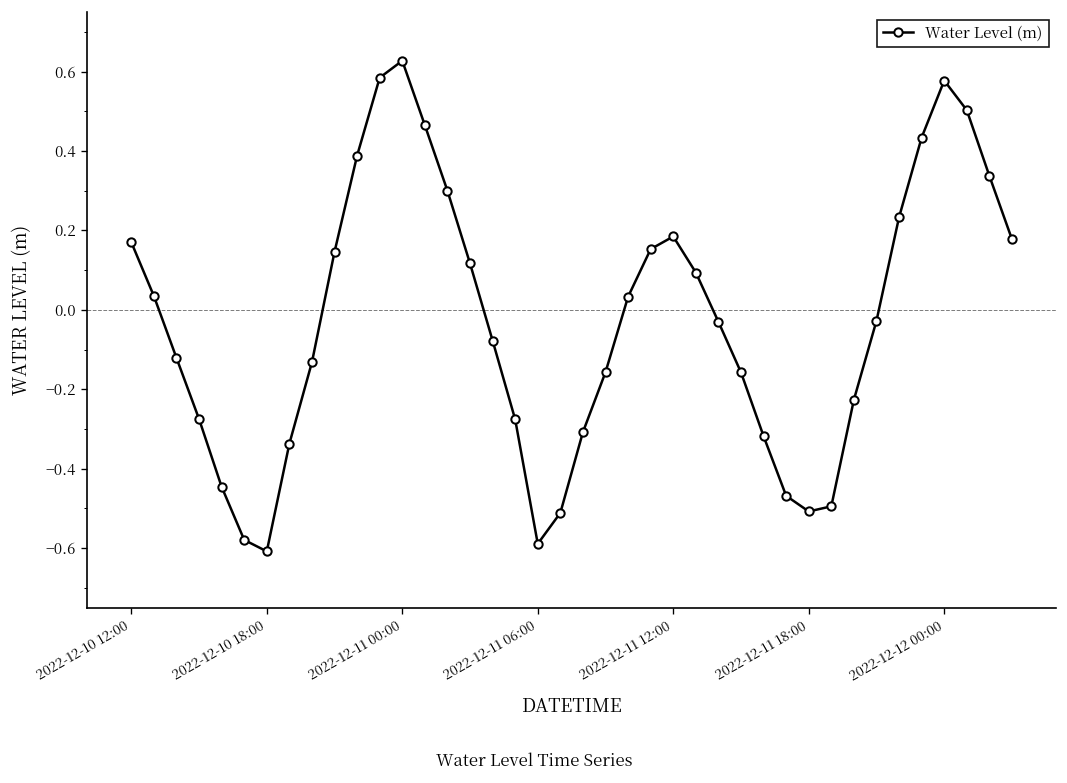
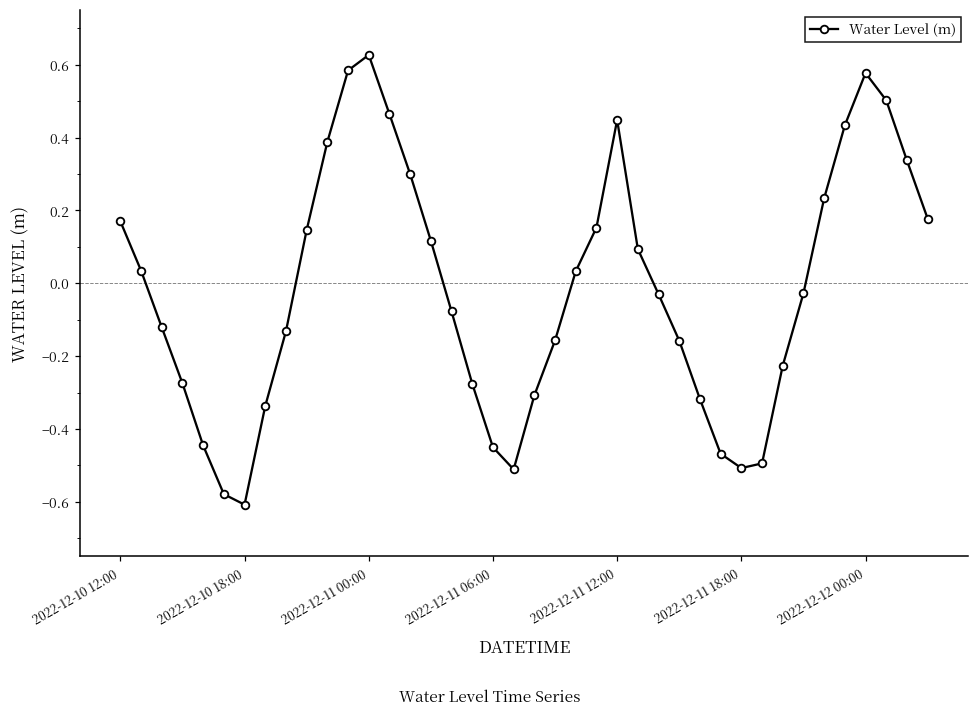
2022-12-11 06:00: -0.59 -> -0.45
2022-12-11 12:00: 0.18 -> 0.45
